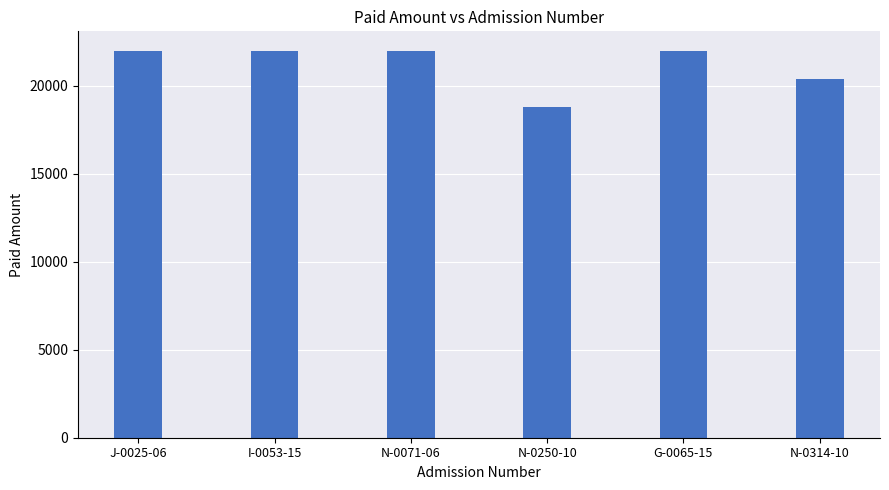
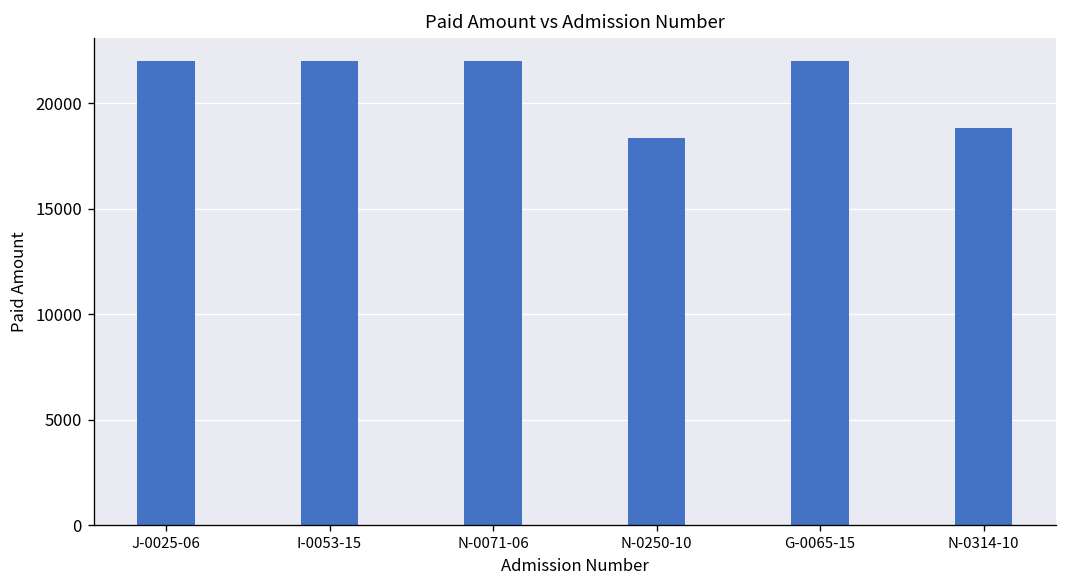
N-0250-10: 18800 -> 18300
N-0314-10: 20400 -> 18800
